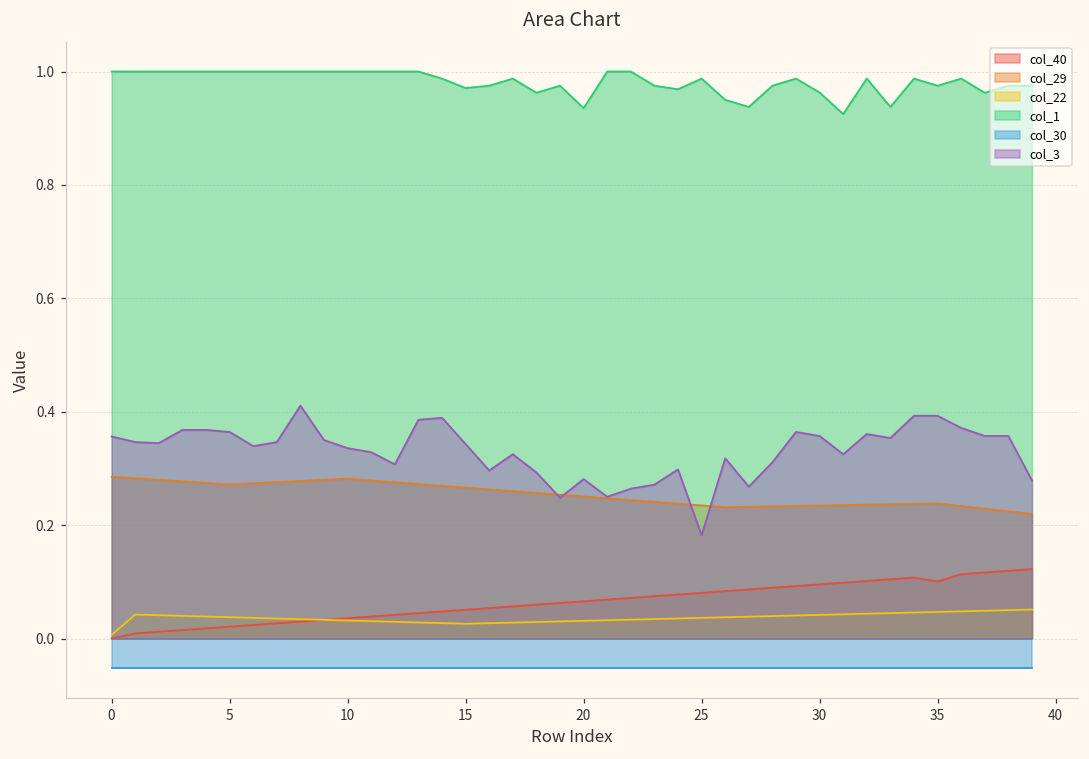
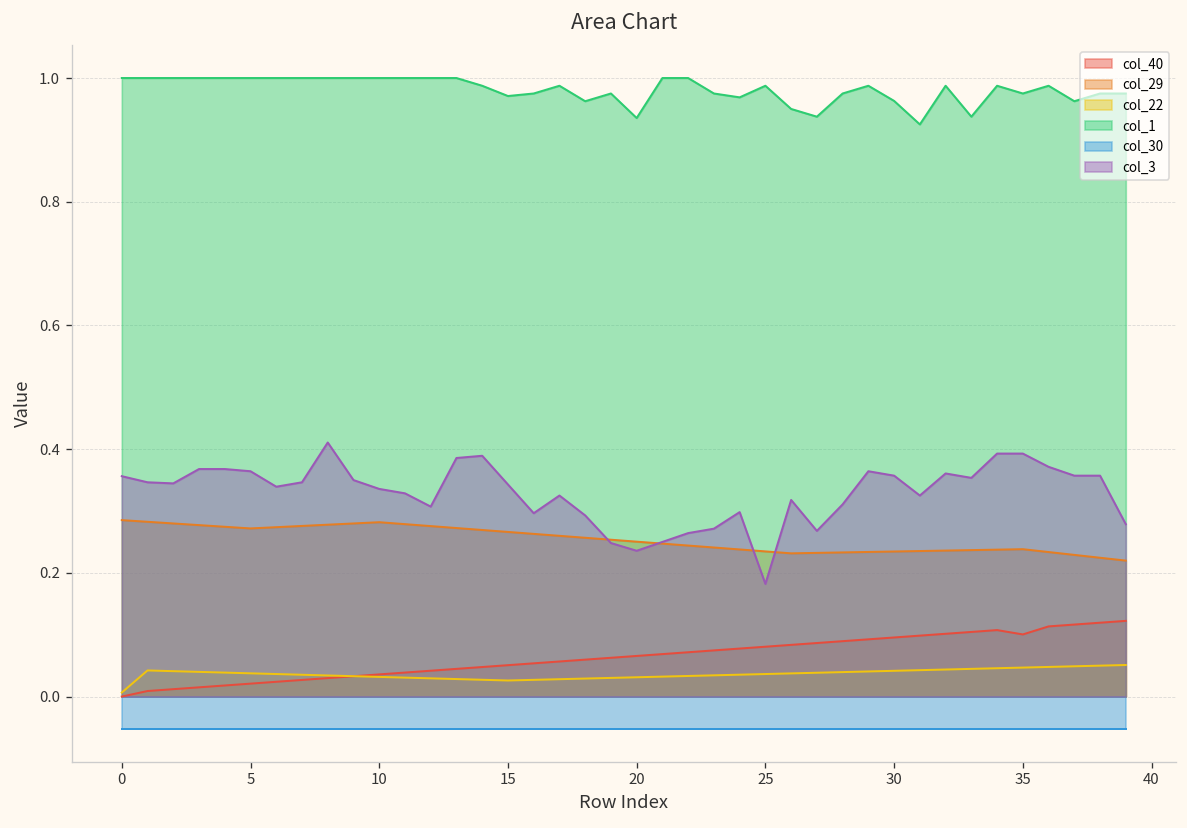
col_3, 20: 0.28 -> 0.24
